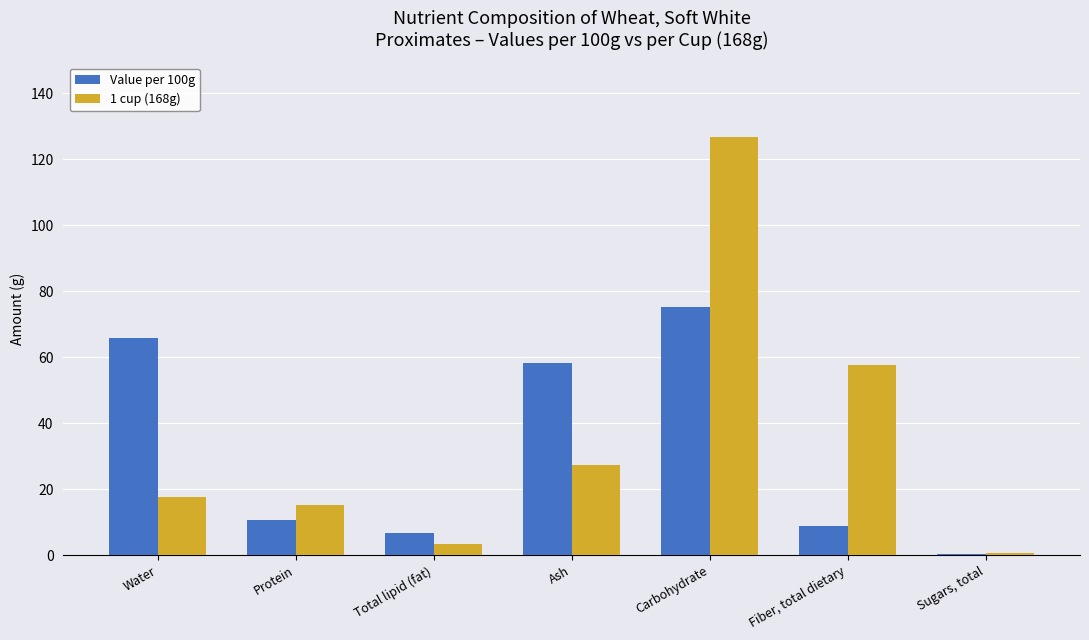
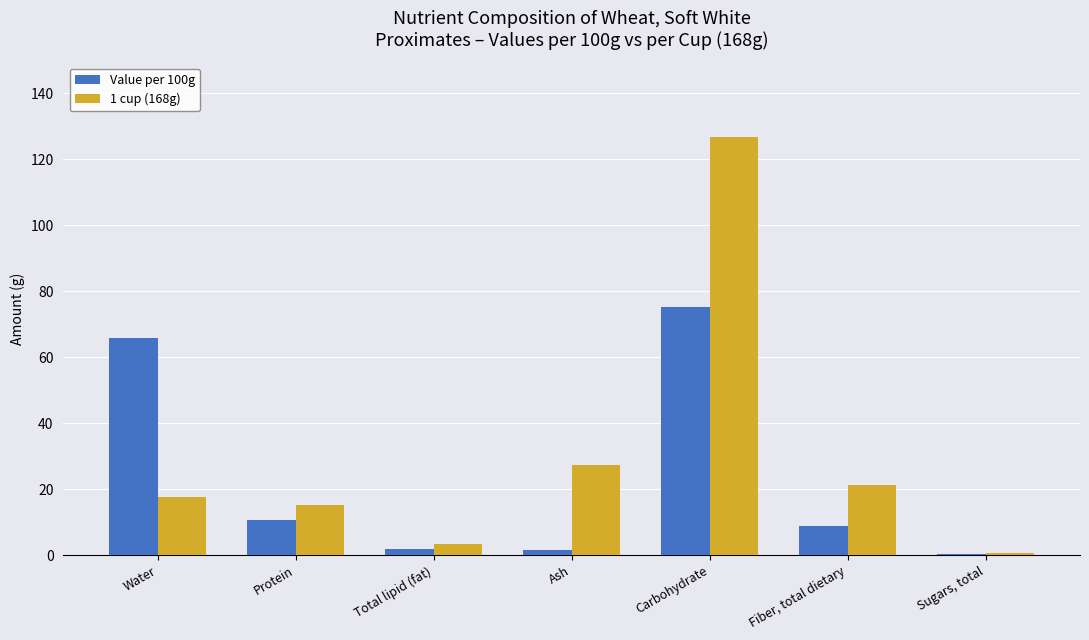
Value per 100g, Total lipid (fat): 7 -> 2
Value per 100g, Ash: 58 -> 2
1 cup (168g), Fiber, total dietary: 58 -> 21
